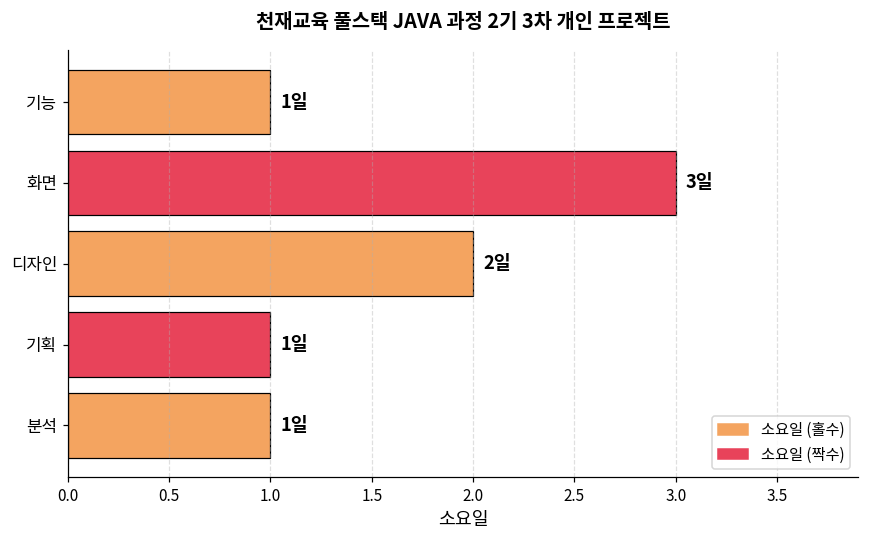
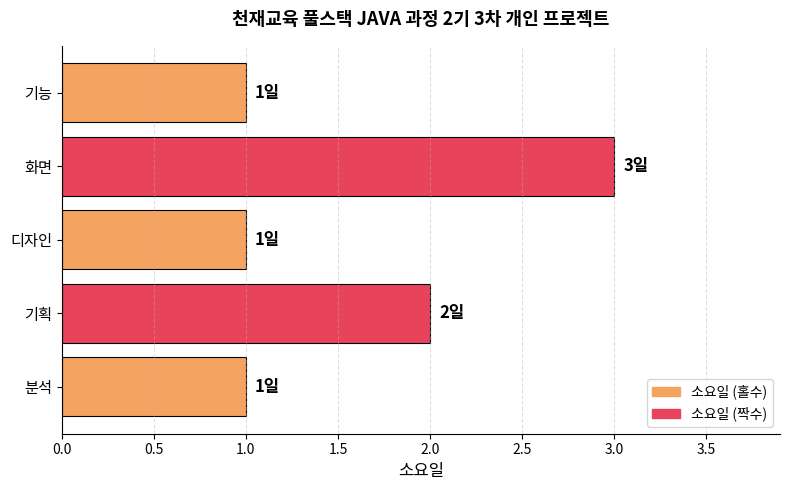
디자인: 2일 -> 1일
기획: 1일 -> 2일
